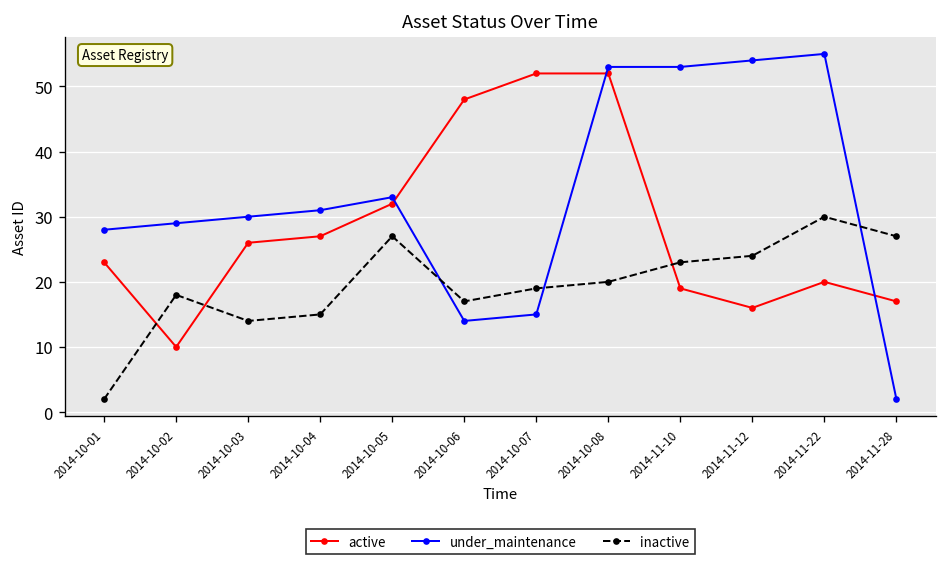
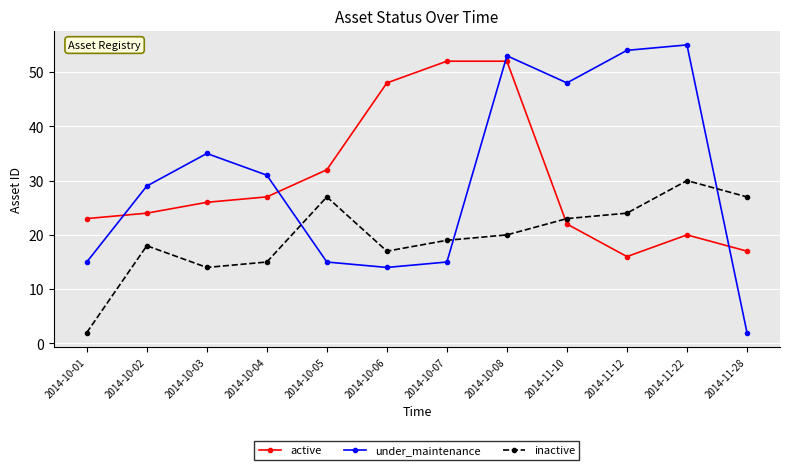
under_maintenance, 2014-10-01: 28 -> 15
active, 2014-10-02: 10 -> 24
under_maintenance, 2014-10-03: 30 -> 35
under_maintenance, 2014-10-05: 33 -> 15
active, 2014-11-10: 19 -> 22
under_maintenance, 2014-11-10: 53 -> 48
